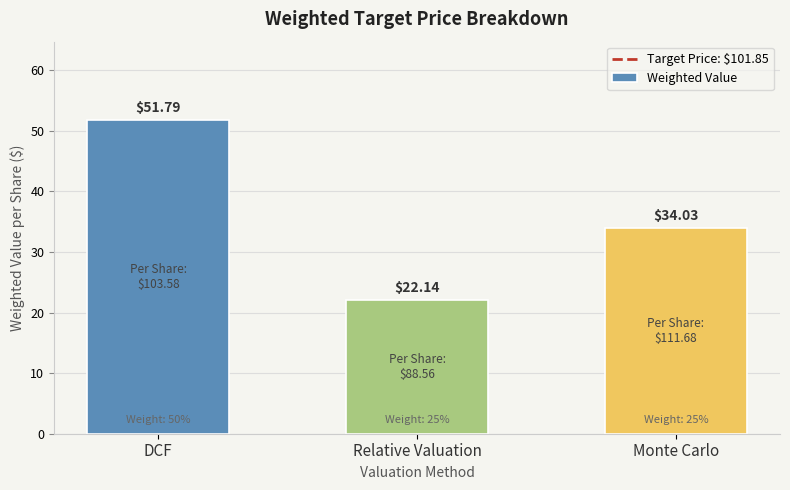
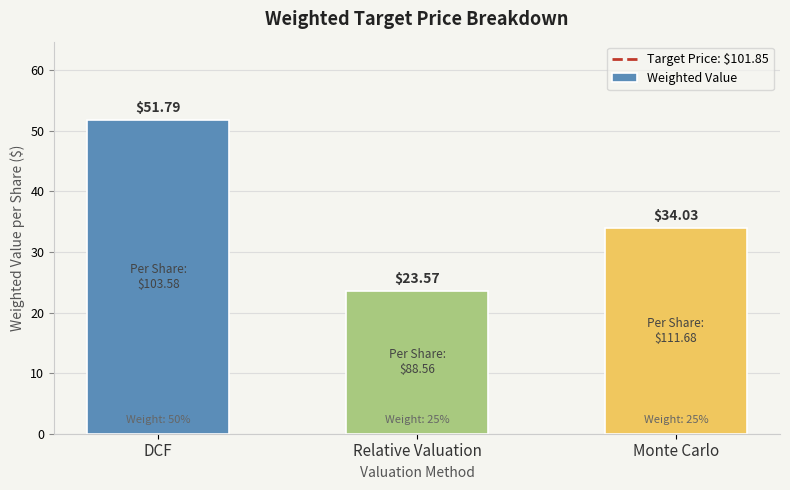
Relative Valuation: $22.14 -> $23.57
